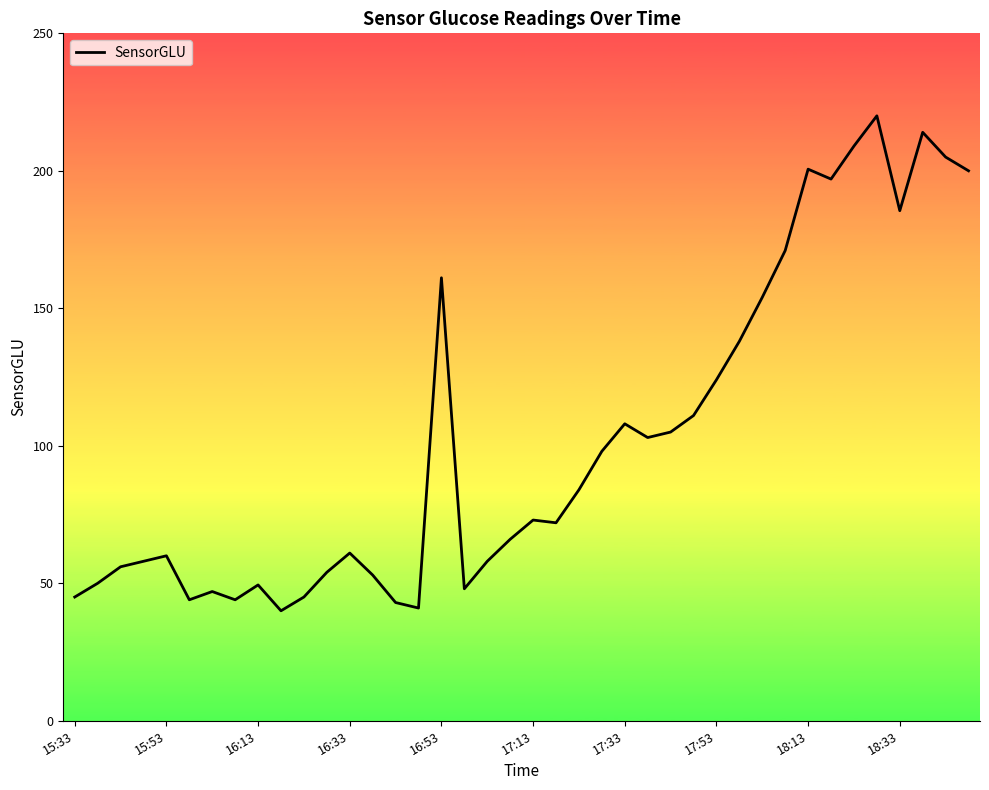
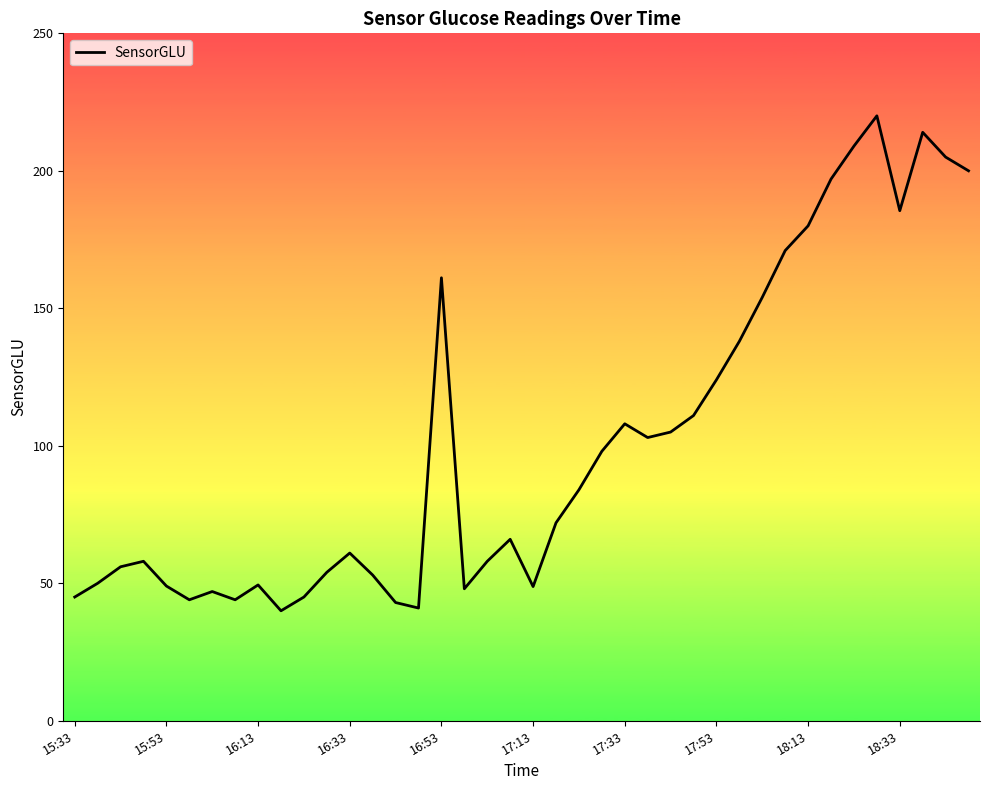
15:53: 60 -> 49
17:13: 73 -> 49
18:13: 201 -> 180
